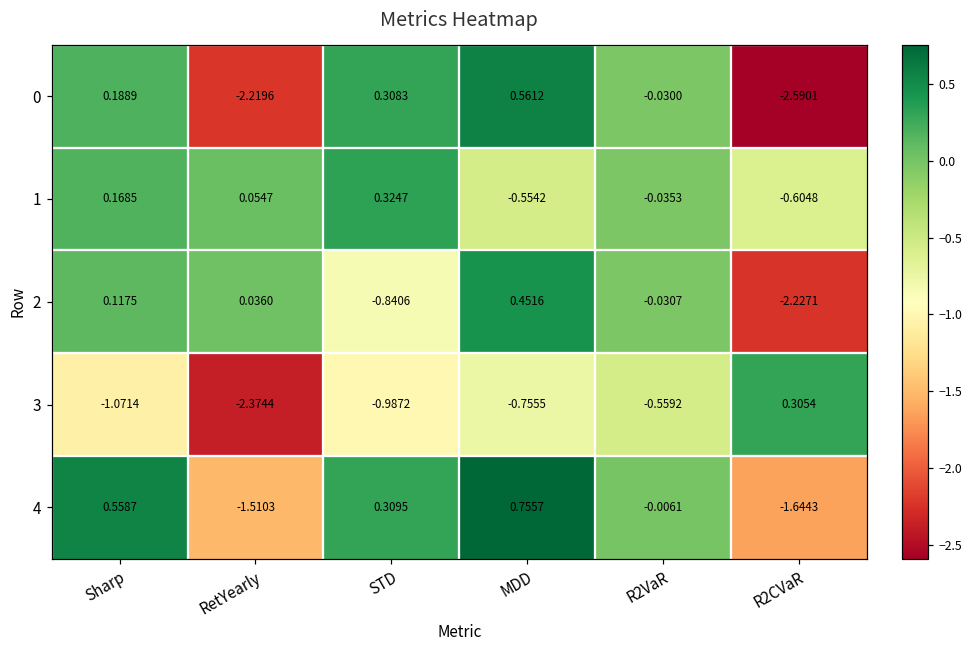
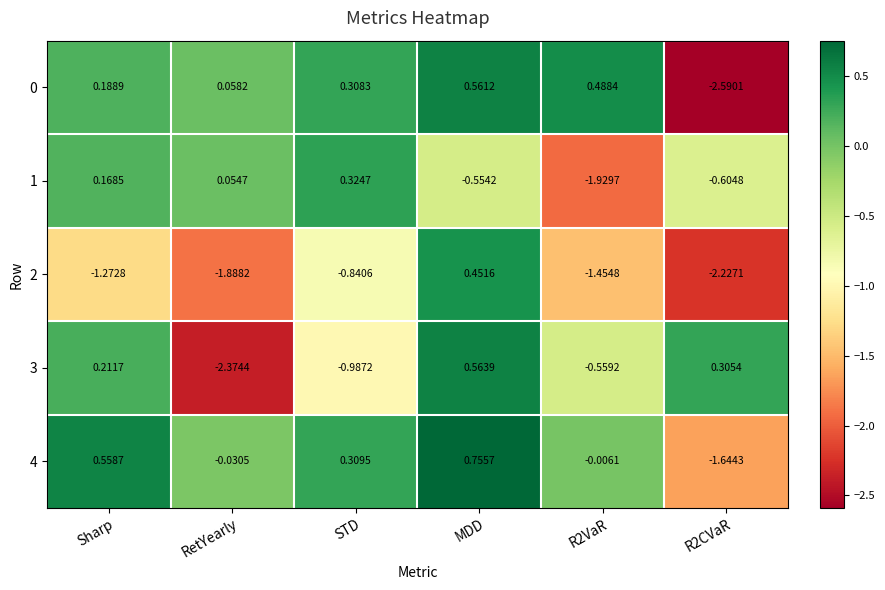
0, RetYearly: -2.2196 -> 0.0582
0, R2VaR: -0.0300 -> 0.4884
1, R2VaR: -0.0353 -> -1.9297
2, Sharp: 0.1175 -> -1.2728
2, RetYearly: 0.0360 -> -1.8882
2, R2VaR: -0.0307 -> -1.4548
3, Sharp: -1.0714 -> 0.2117
3, MDD: -0.7555 -> 0.5639
4, RetYearly: -1.5103 -> -0.0305
